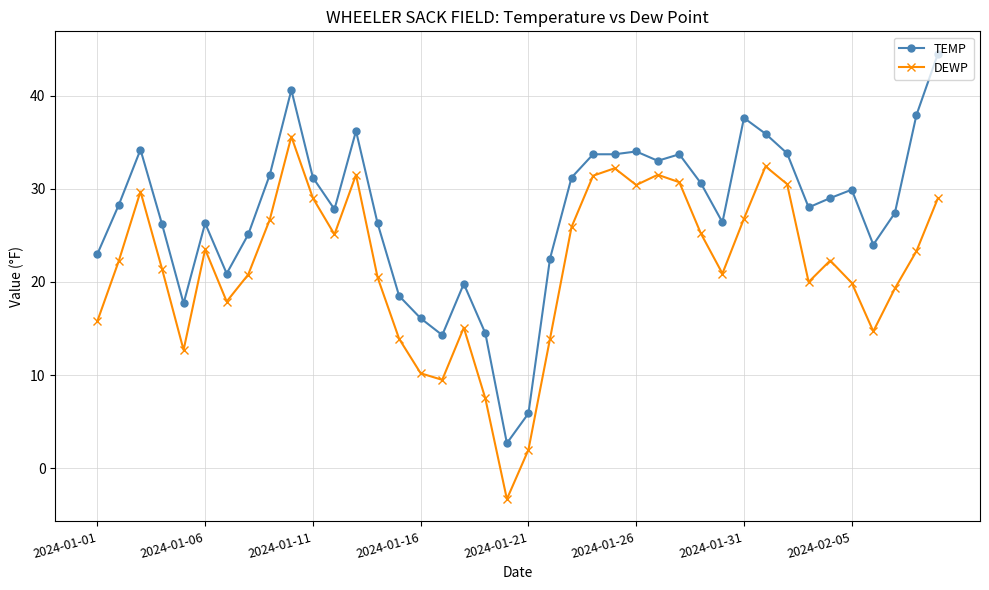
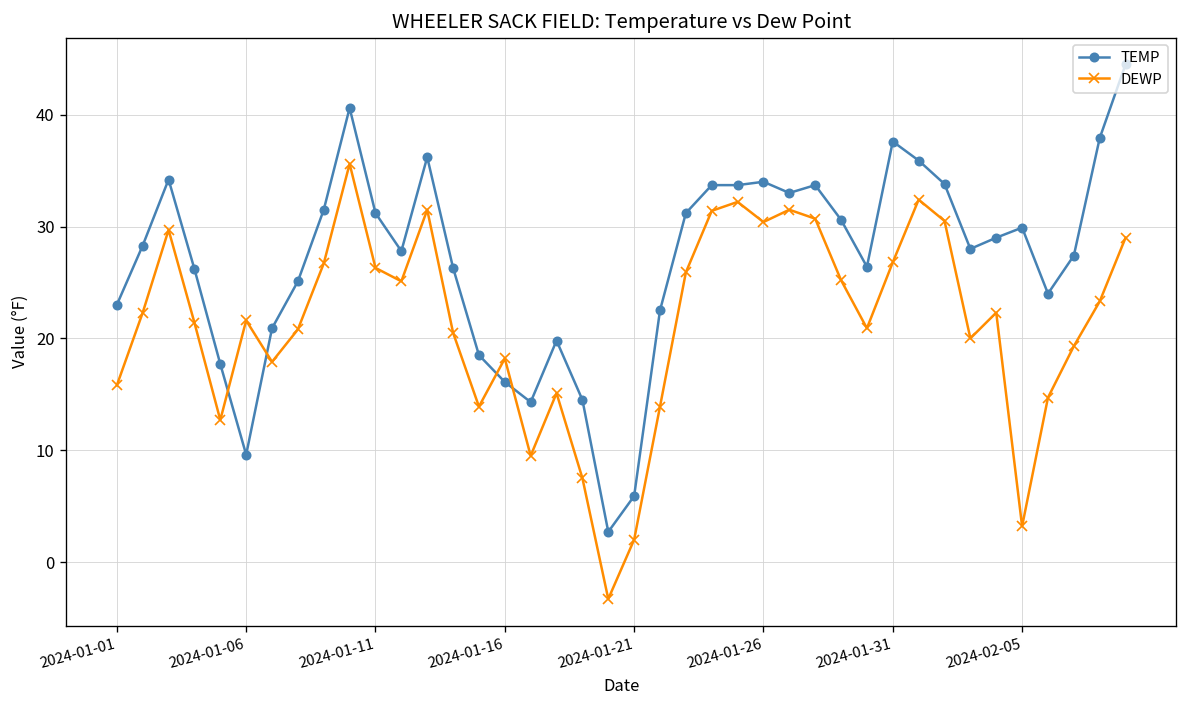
TEMP, 2024-01-06: 26 -> 10
DEWP, 2024-01-06: 24 -> 22
DEWP, 2024-01-11: 29 -> 26
DEWP, 2024-01-16: 10 -> 18
DEWP, 2024-02-05: 20 -> 3
